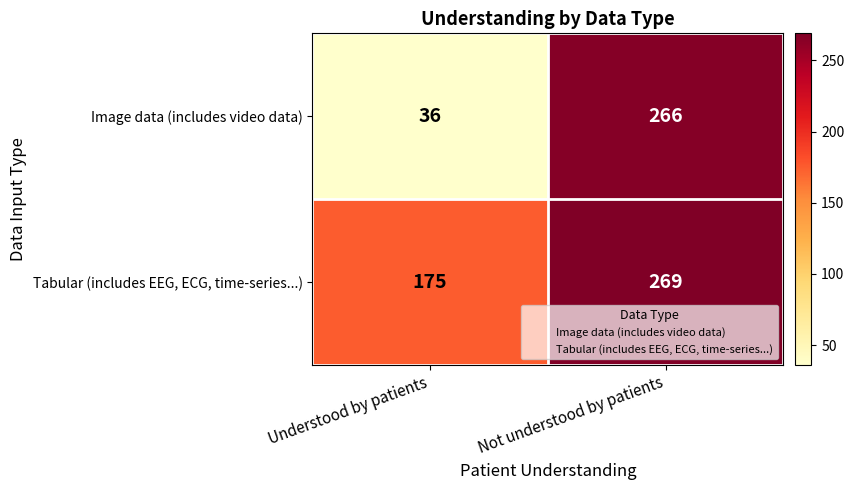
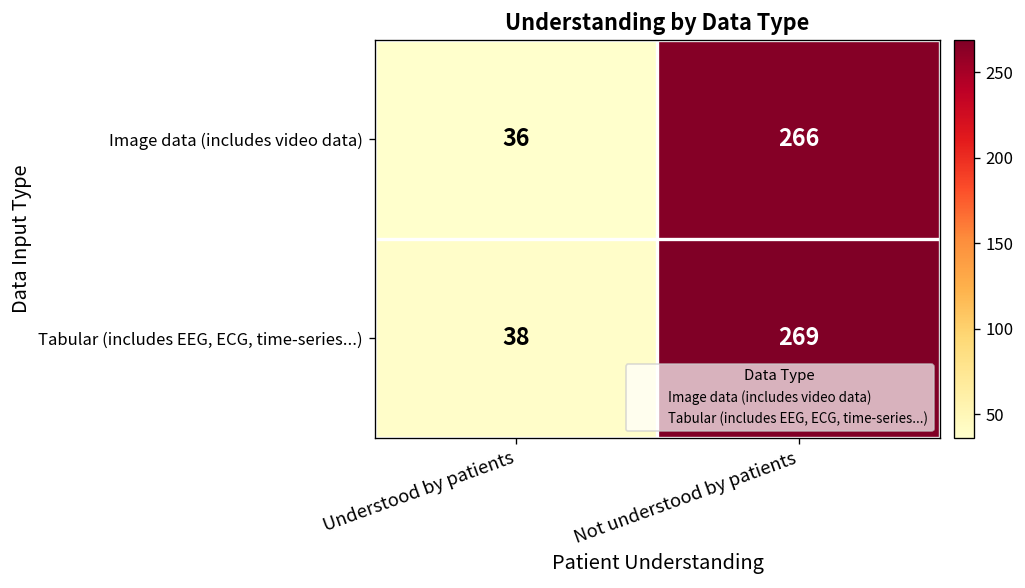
Tabular (includes EEG, ECG, time-series...), Understood by patients: 175 -> 38
